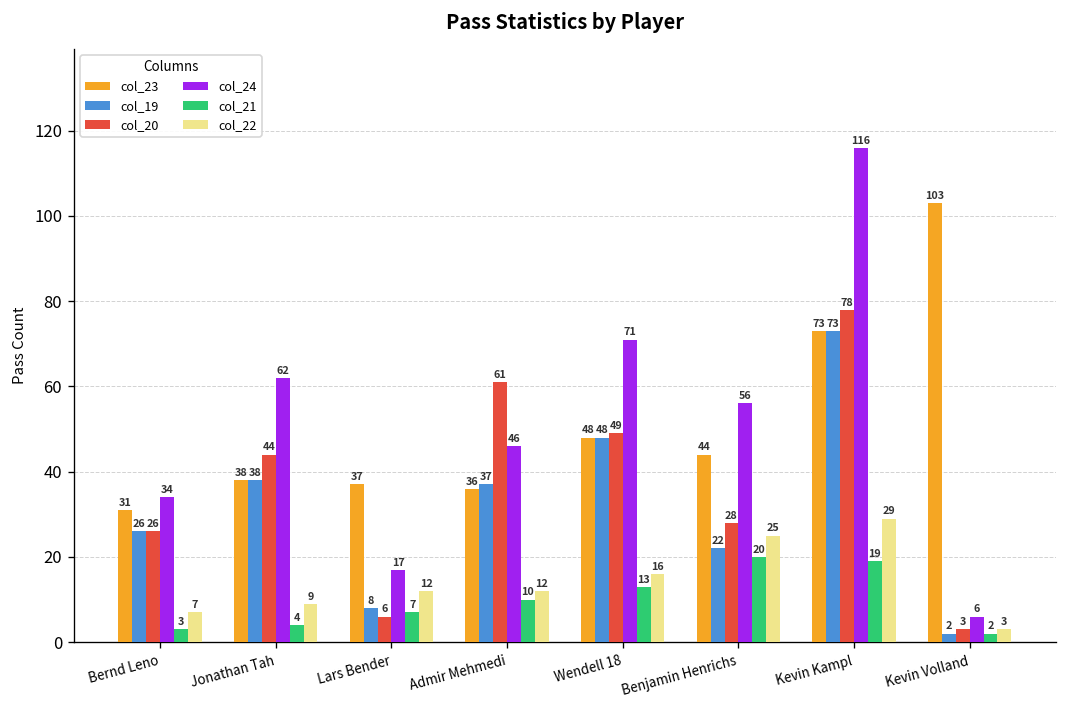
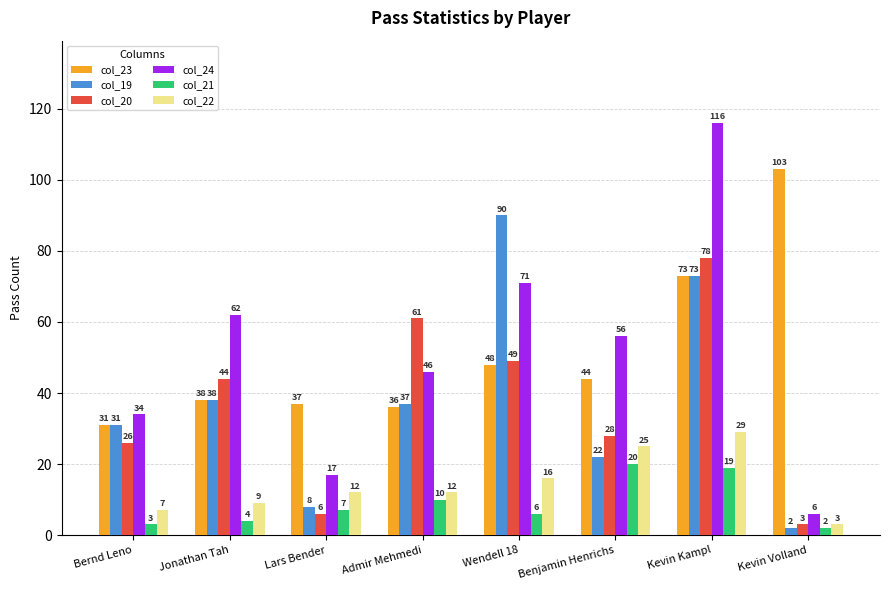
col_19, Bernd Leno: 26 -> 31
col_19, Wendell 18: 48 -> 90
col_21, Wendell 18: 13 -> 6
